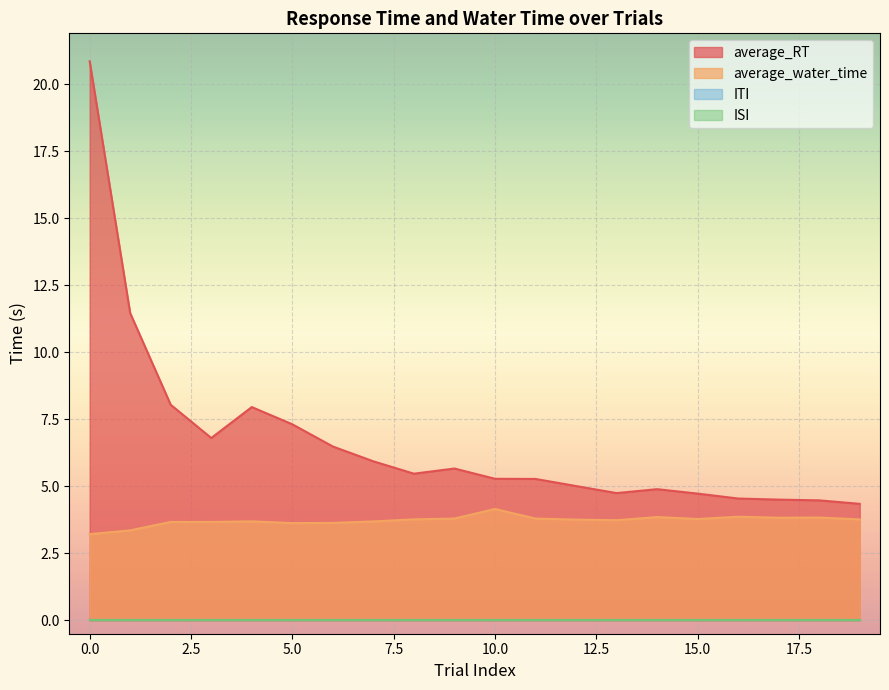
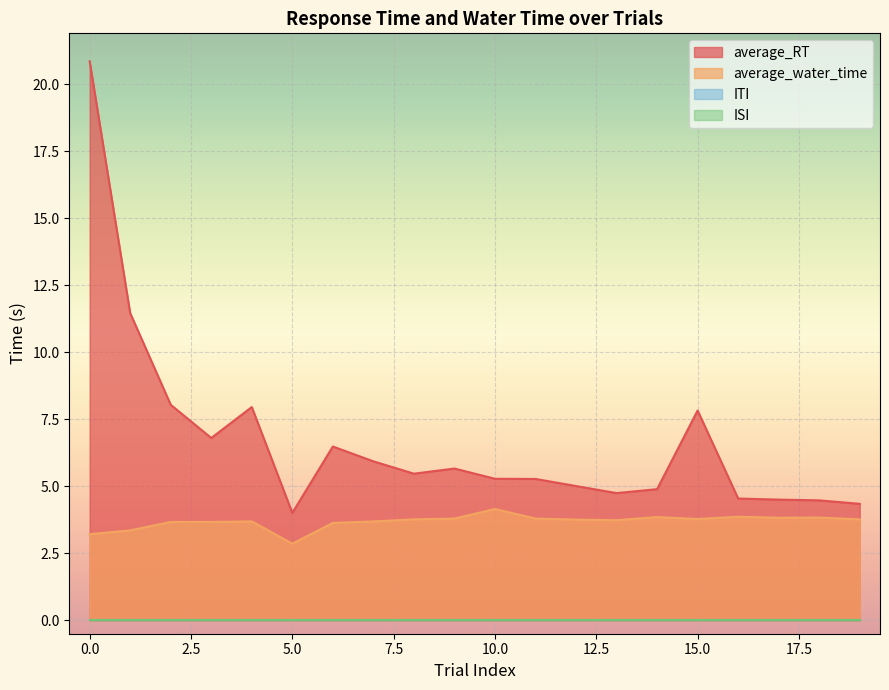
average_RT, 5.0: 7.3 -> 4.0
average_water_time, 5.0: 3.6 -> 2.9
average_RT, 15.0: 4.7 -> 7.8
